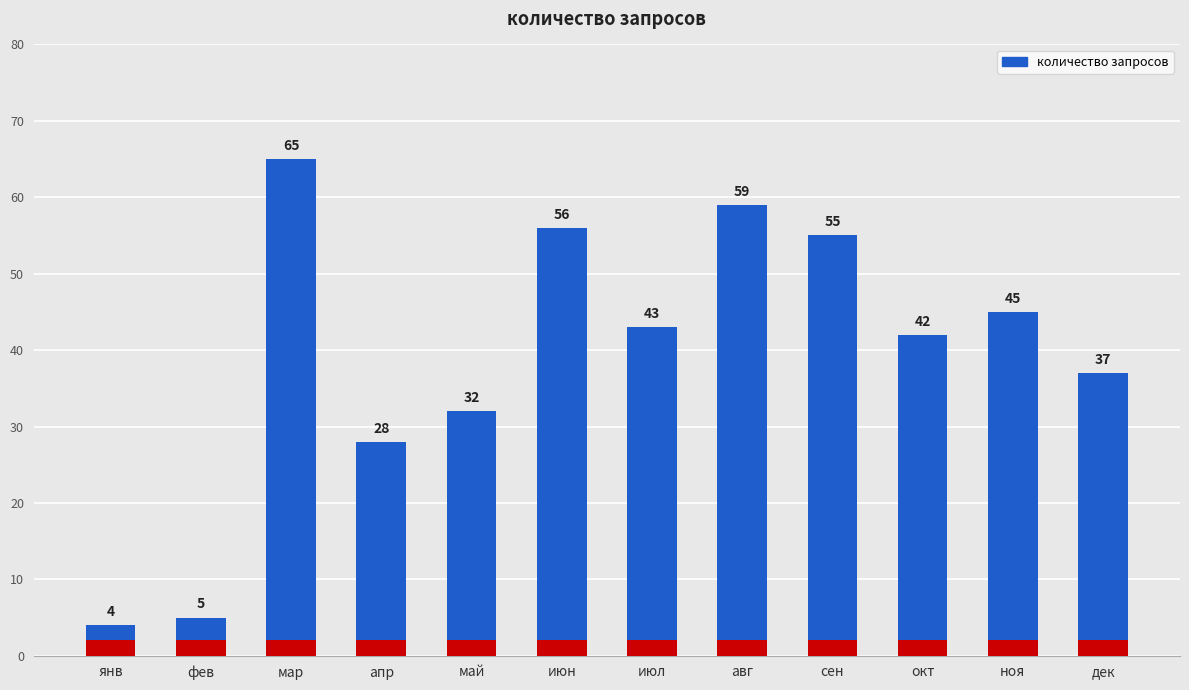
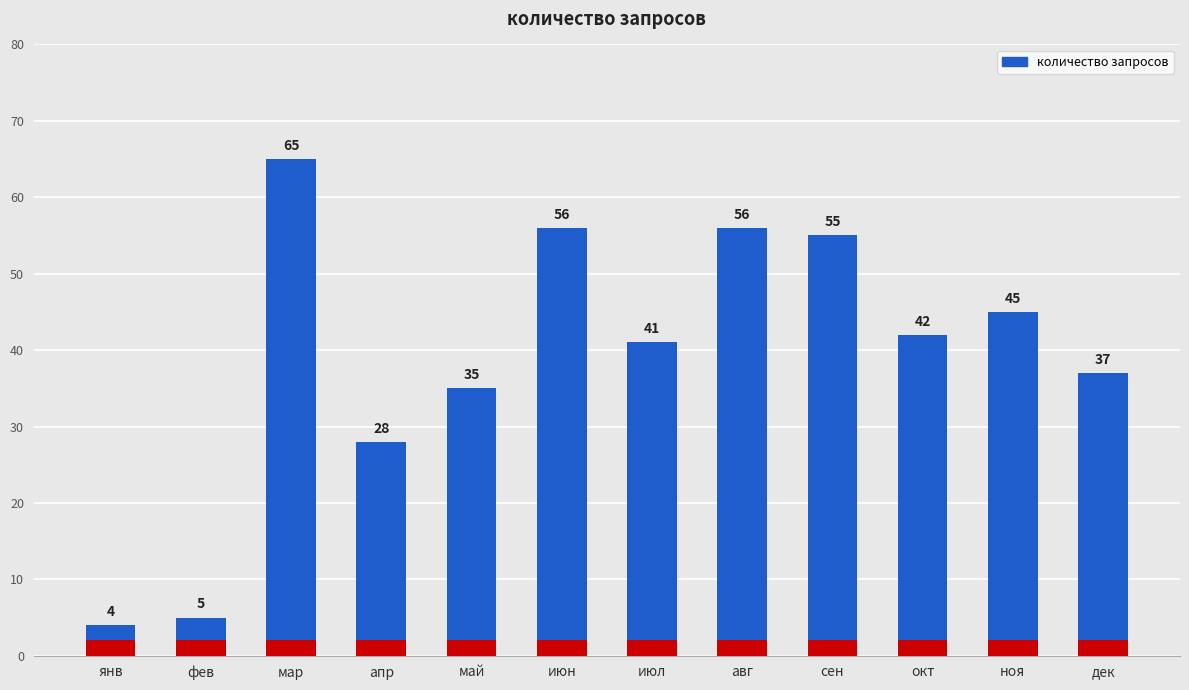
количество запросов, май: 32 -> 35
количество запросов, июл: 43 -> 41
количество запросов, авг: 59 -> 56
